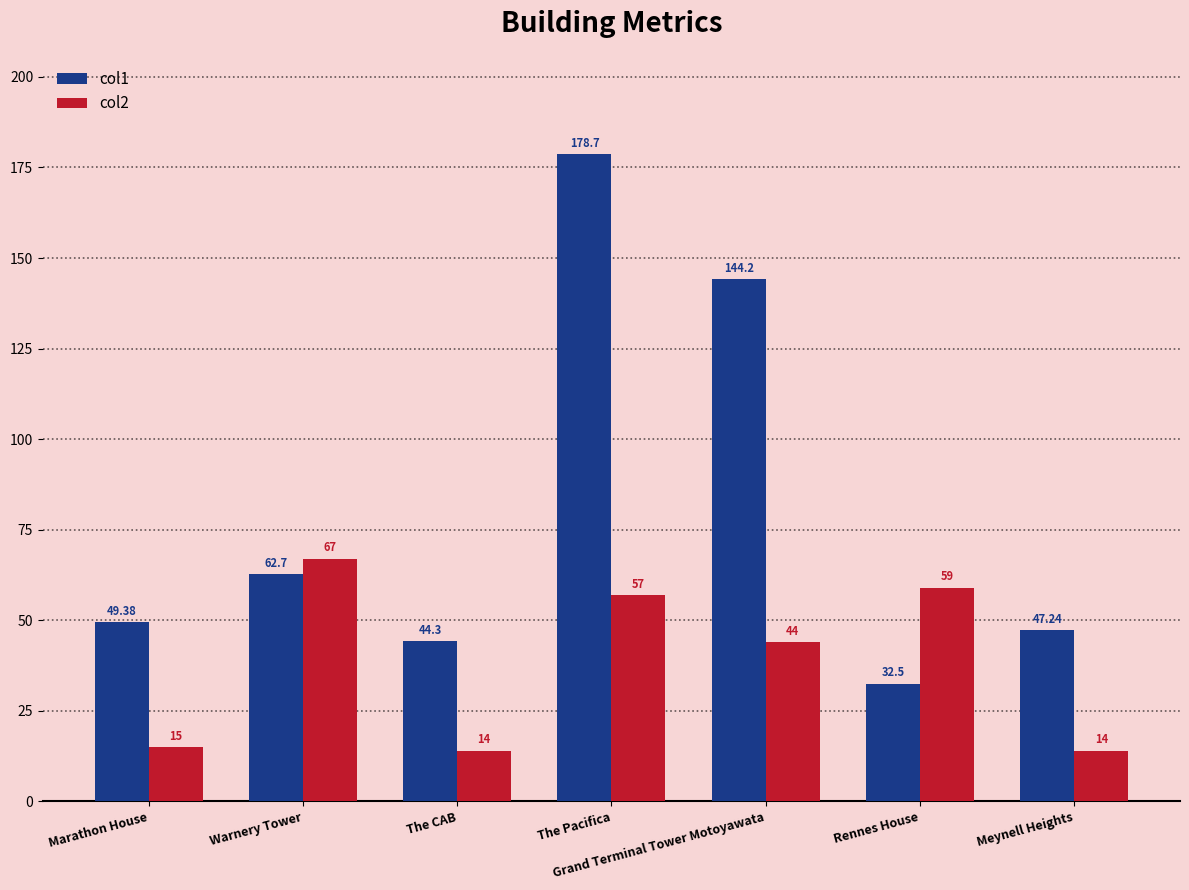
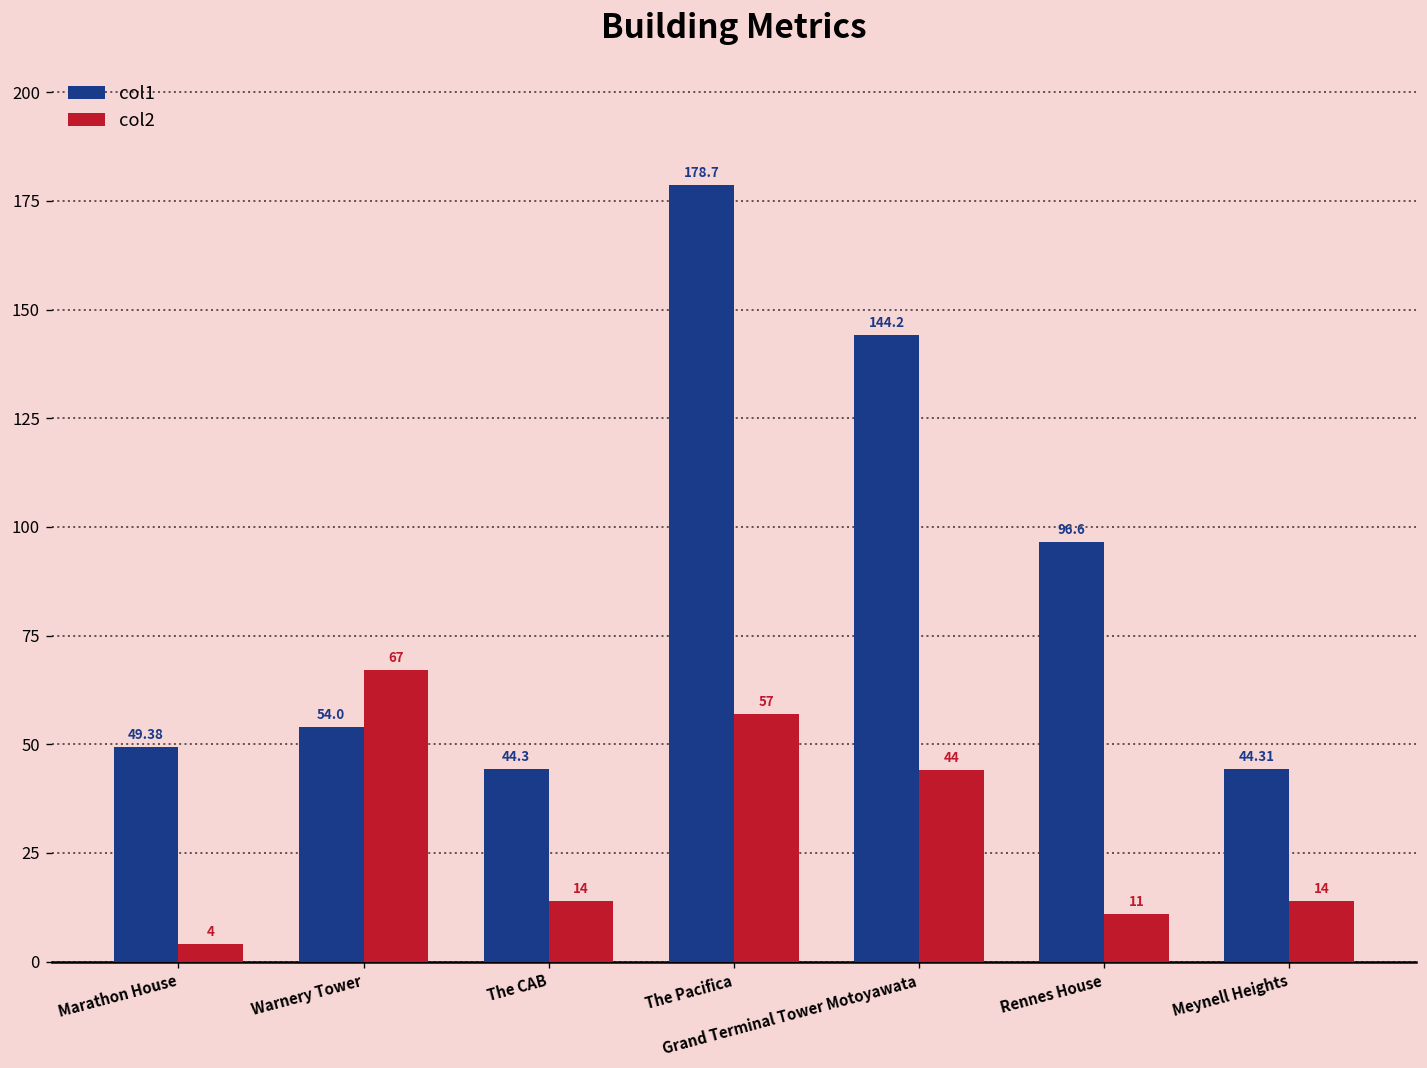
col2, Marathon House: 15 -> 4
col1, Warnery Tower: 62.7 -> 54.0
col1, Rennes House: 32.5 -> 96.6
col2, Rennes House: 59 -> 11
col1, Meynell Heights: 47.24 -> 44.31
